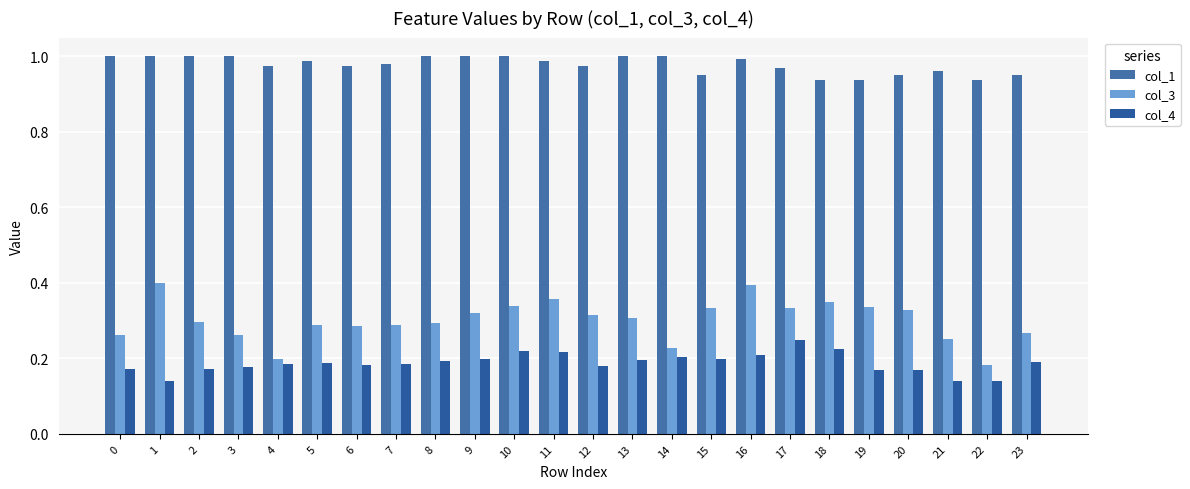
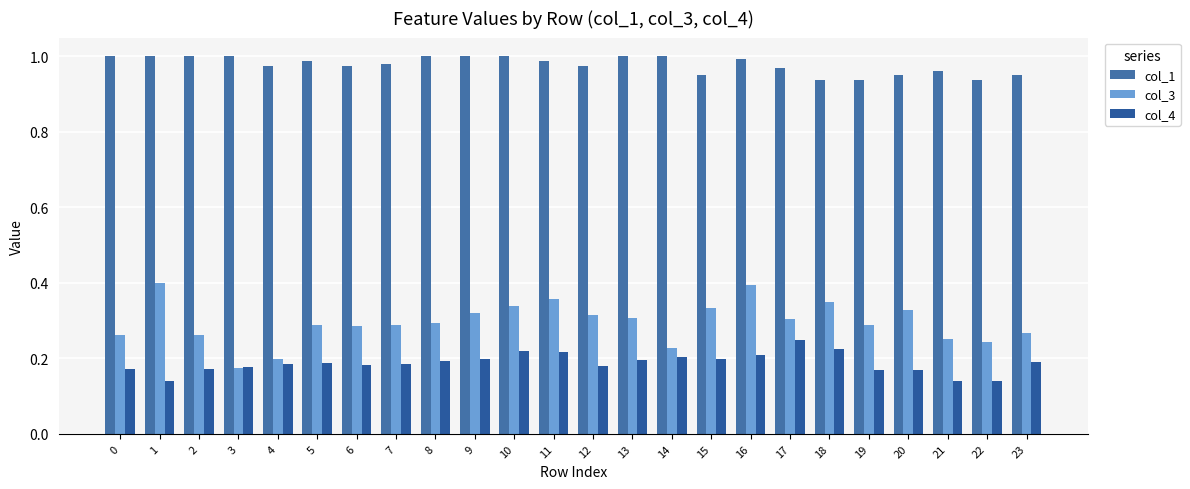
col_3, 2: 0.30 -> 0.26
col_3, 3: 0.26 -> 0.18
col_3, 17: 0.33 -> 0.30
col_3, 19: 0.34 -> 0.29
col_3, 22: 0.18 -> 0.24
